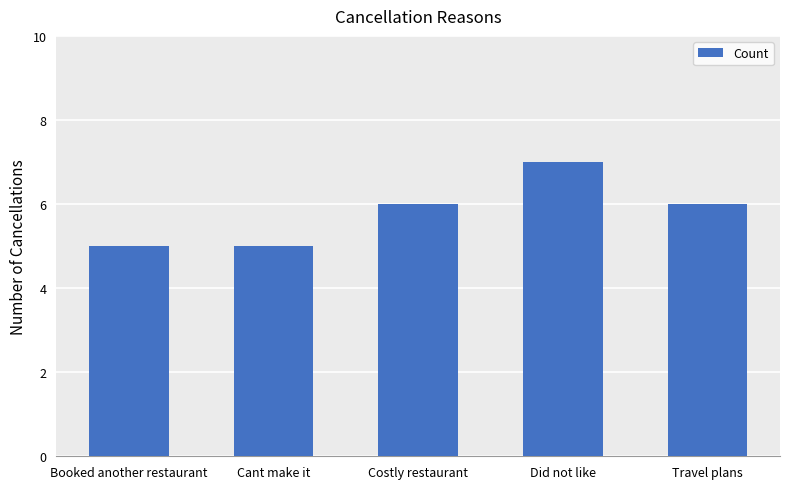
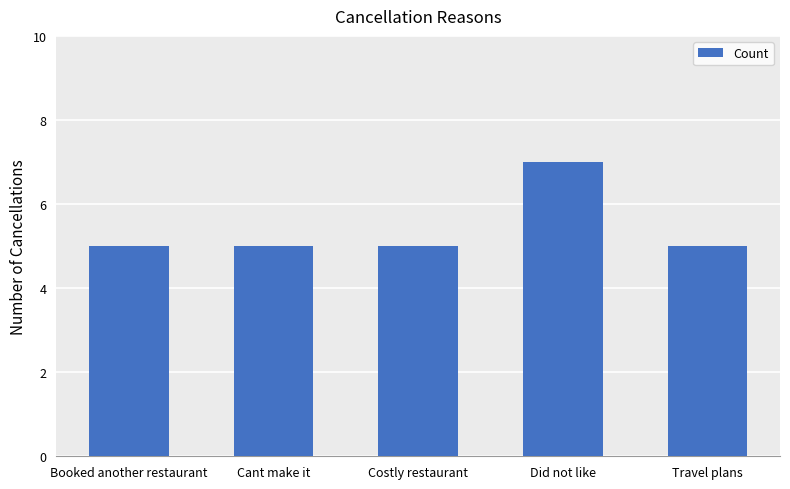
Costly restaurant: 6 -> 5
Travel plans: 6 -> 5
